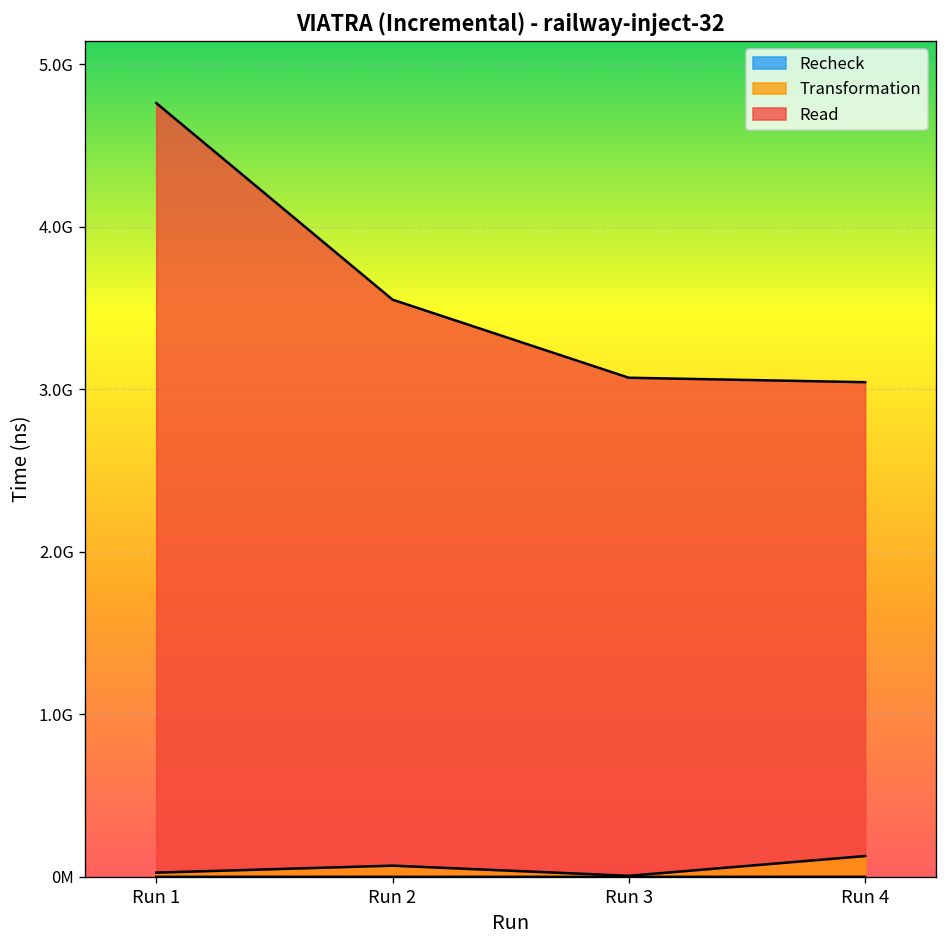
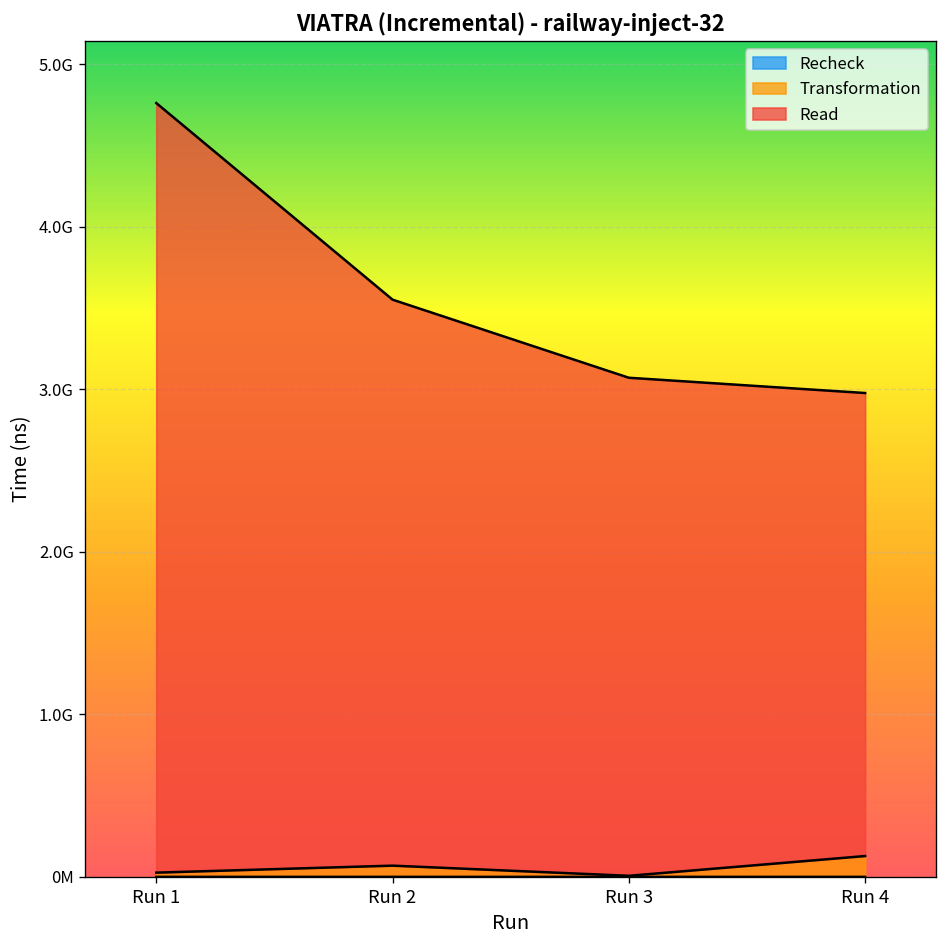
Read, Run 4: 2920000000 -> 2850000000
